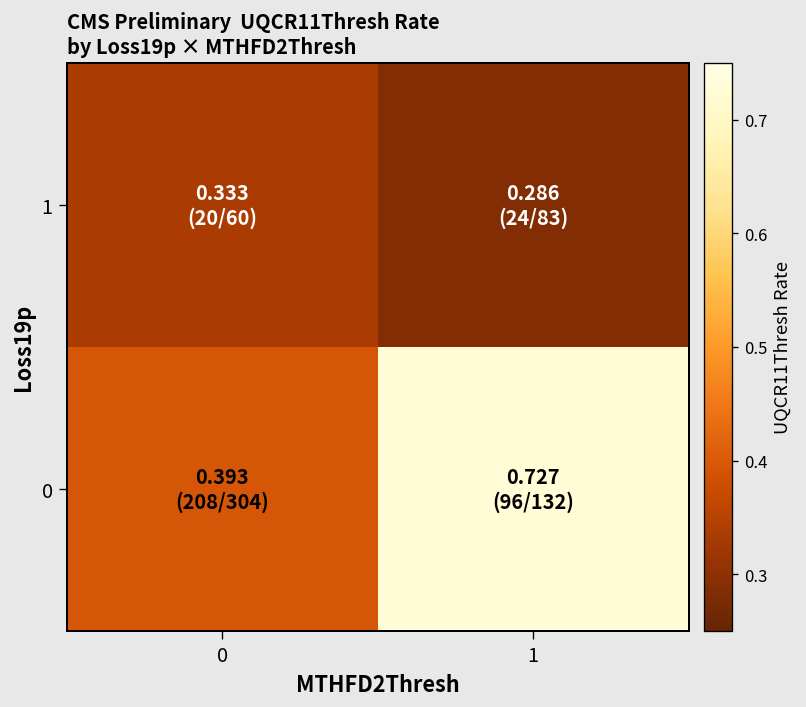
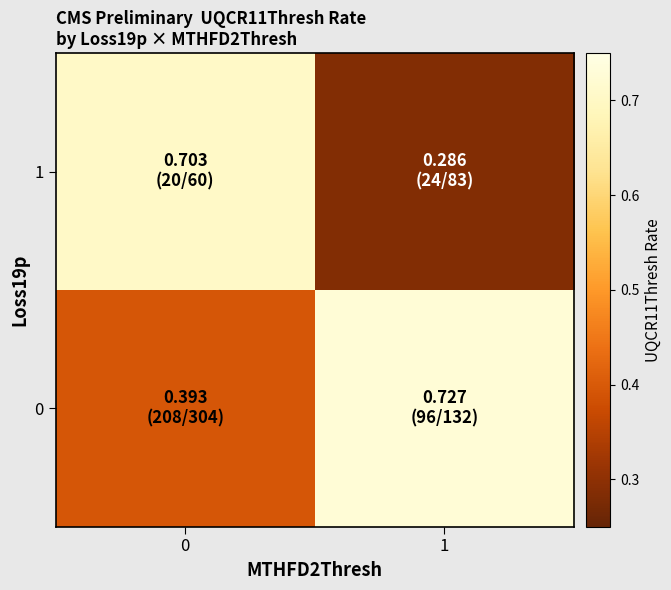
1, 0: 0.333 -> 0.703
